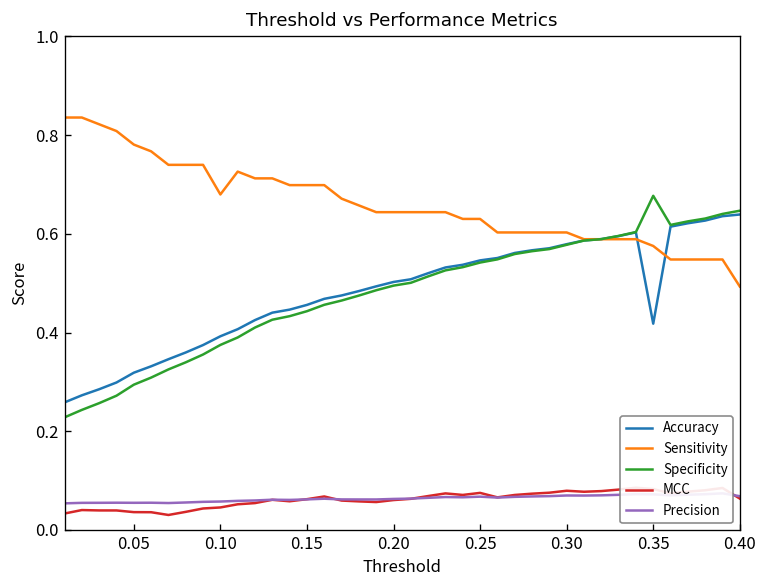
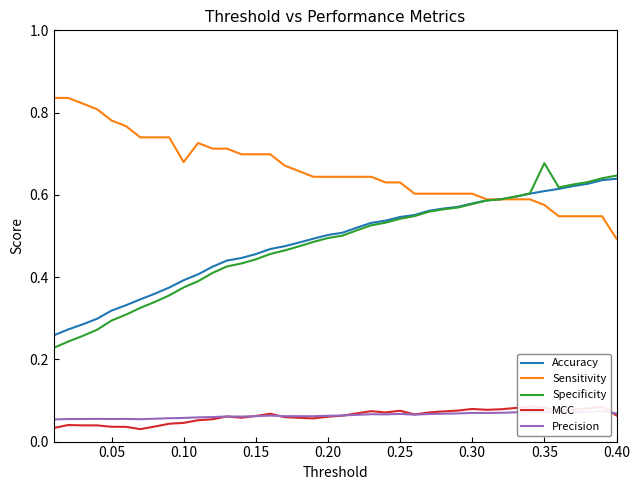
Accuracy, 0.35: 0.42 -> 0.61
